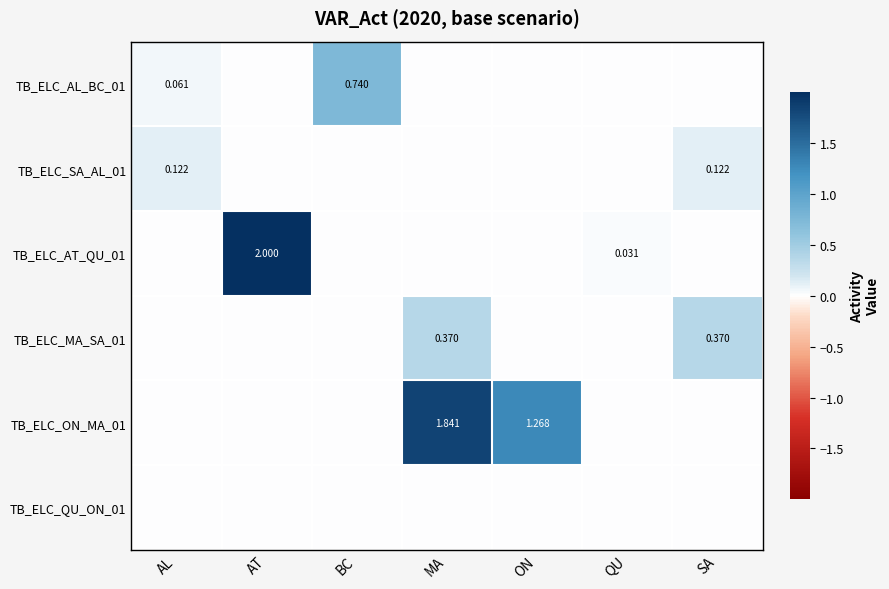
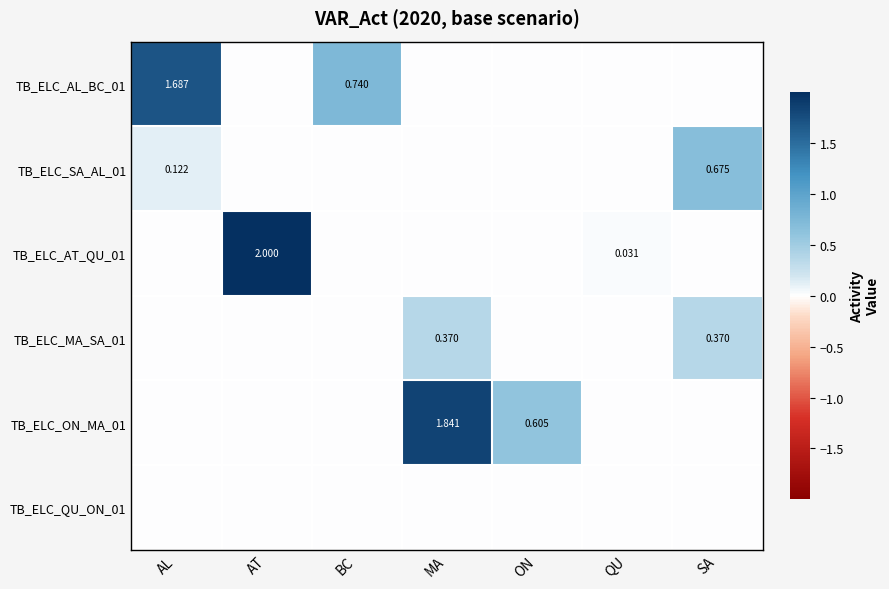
TB_ELC_AL_BC_01, AL: 0.061 -> 1.687
TB_ELC_SA_AL_01, SA: 0.122 -> 0.675
TB_ELC_ON_MA_01, ON: 1.268 -> 0.605
